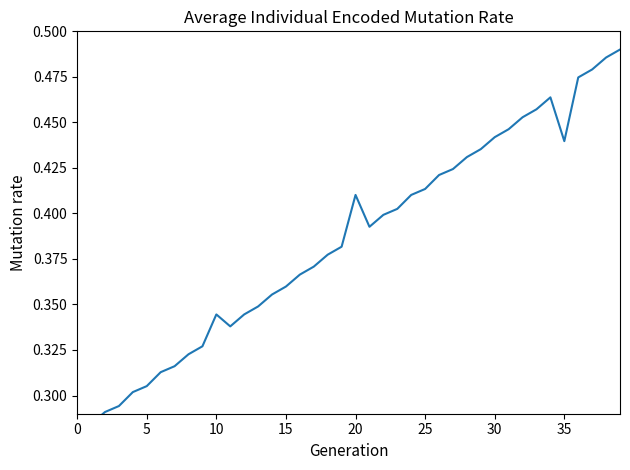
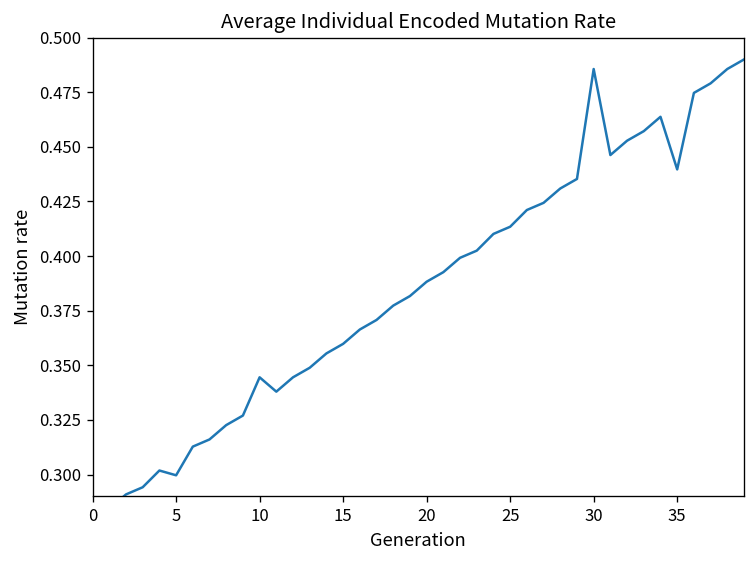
5: 0.305 -> 0.300
20: 0.410 -> 0.388
30: 0.442 -> 0.486
